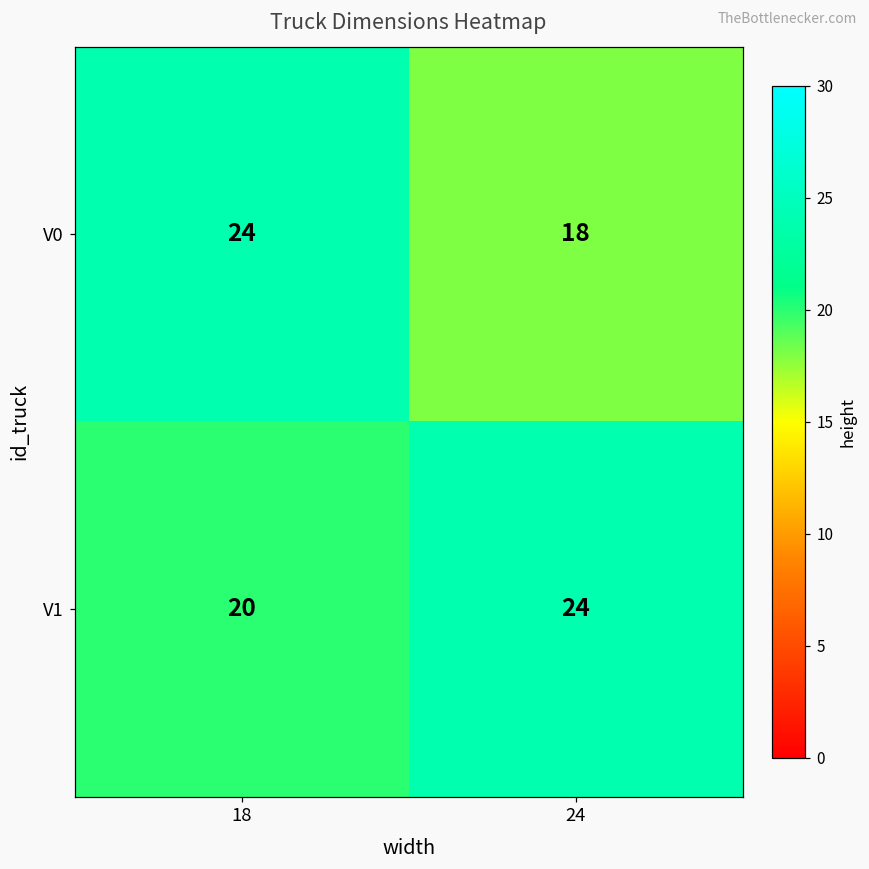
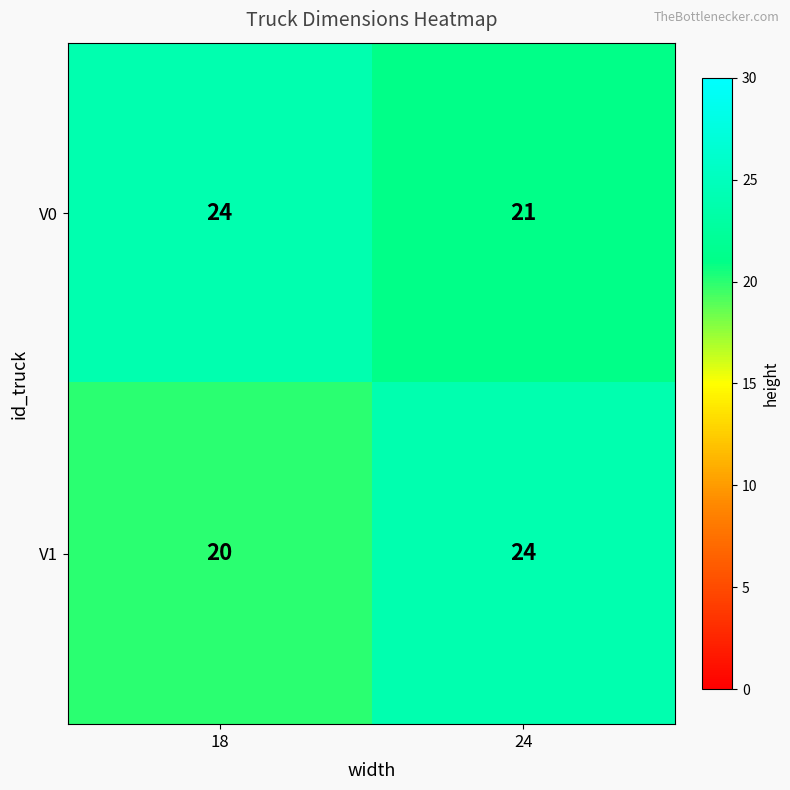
V0, 24: 18 -> 21
